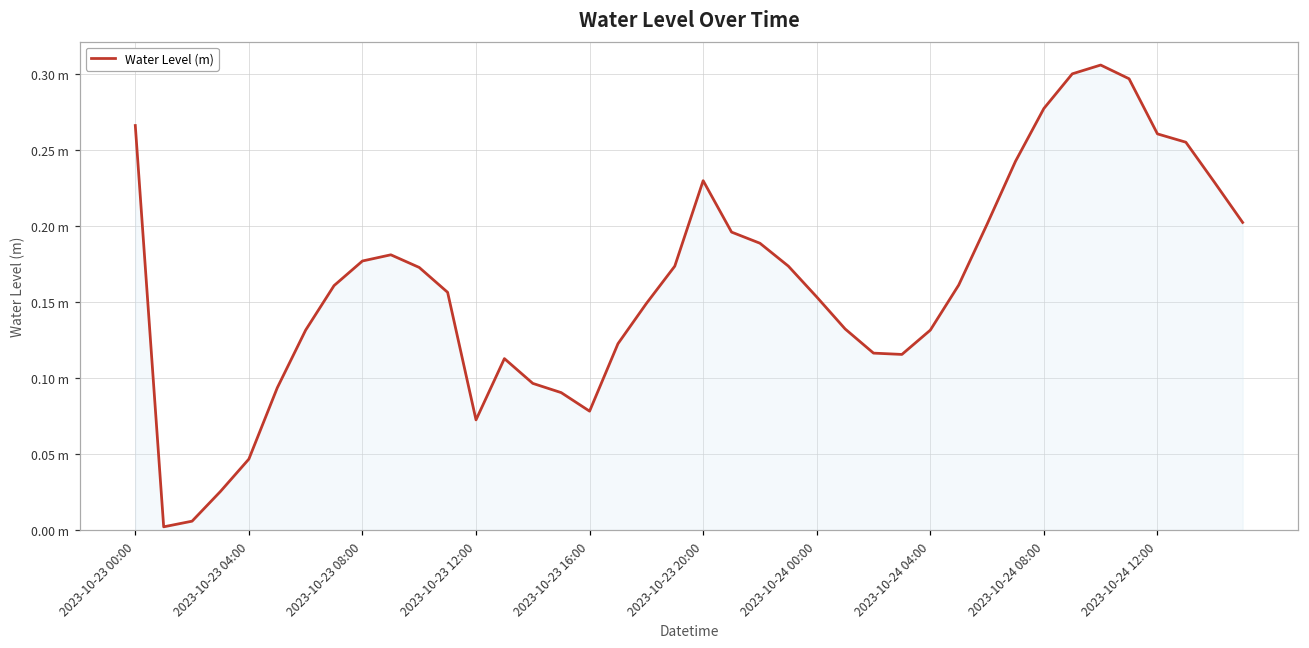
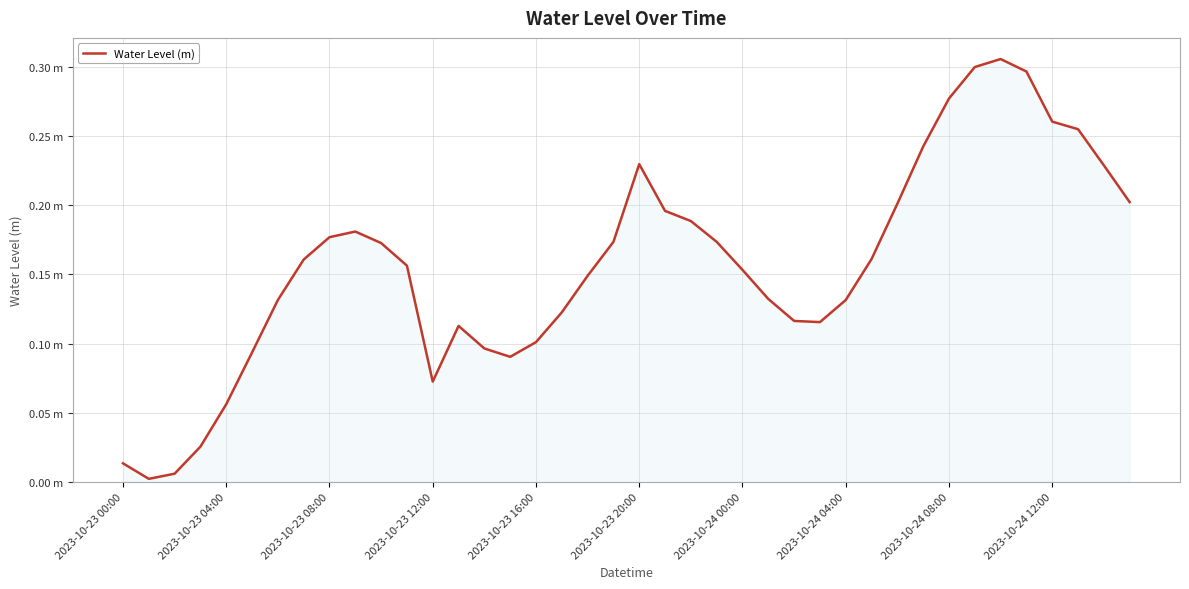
2023-10-23 00:00: 0.266 m -> 0.013 m
2023-10-23 04:00: 0.047 m -> 0.056 m
2023-10-23 16:00: 0.078 m -> 0.101 m
